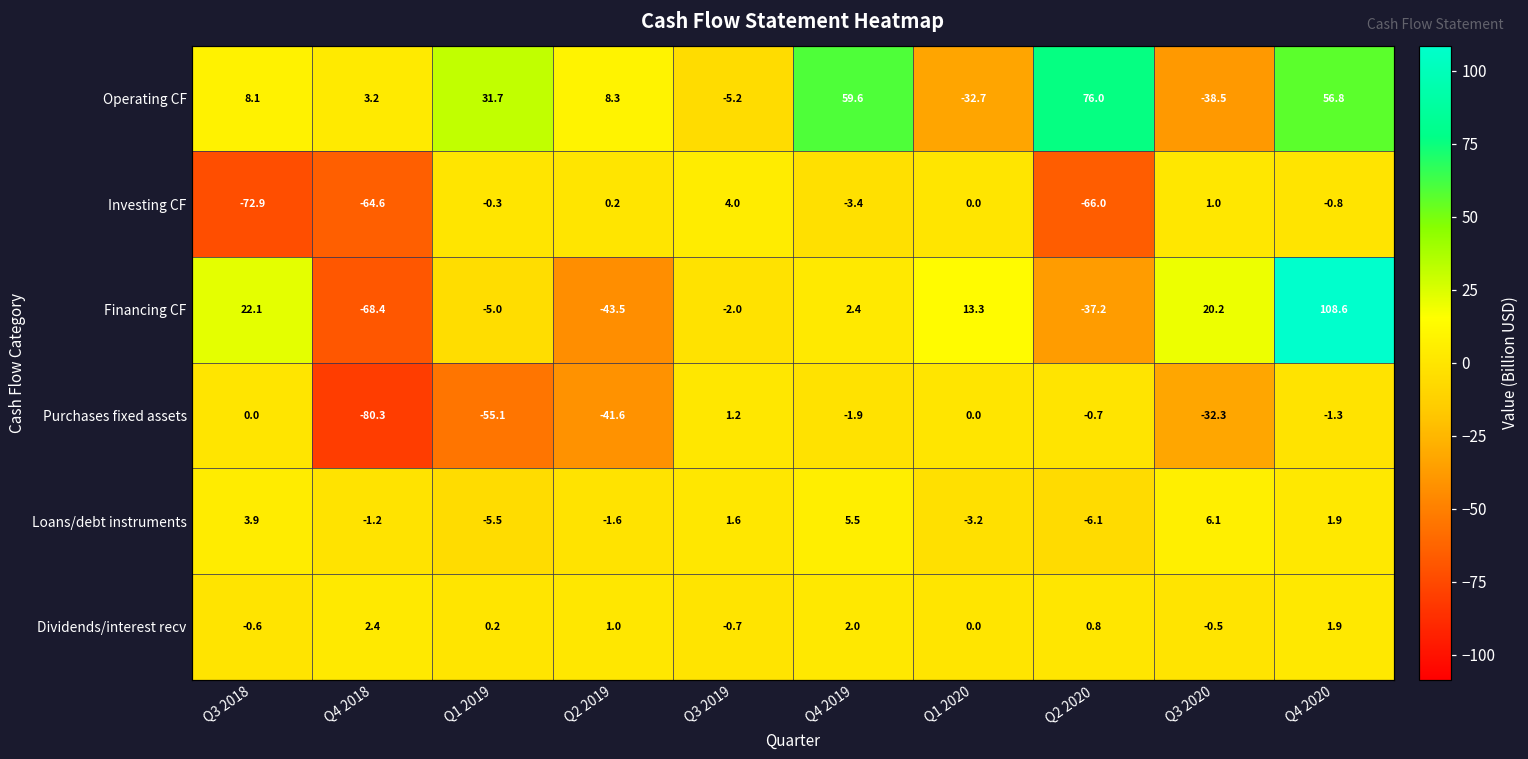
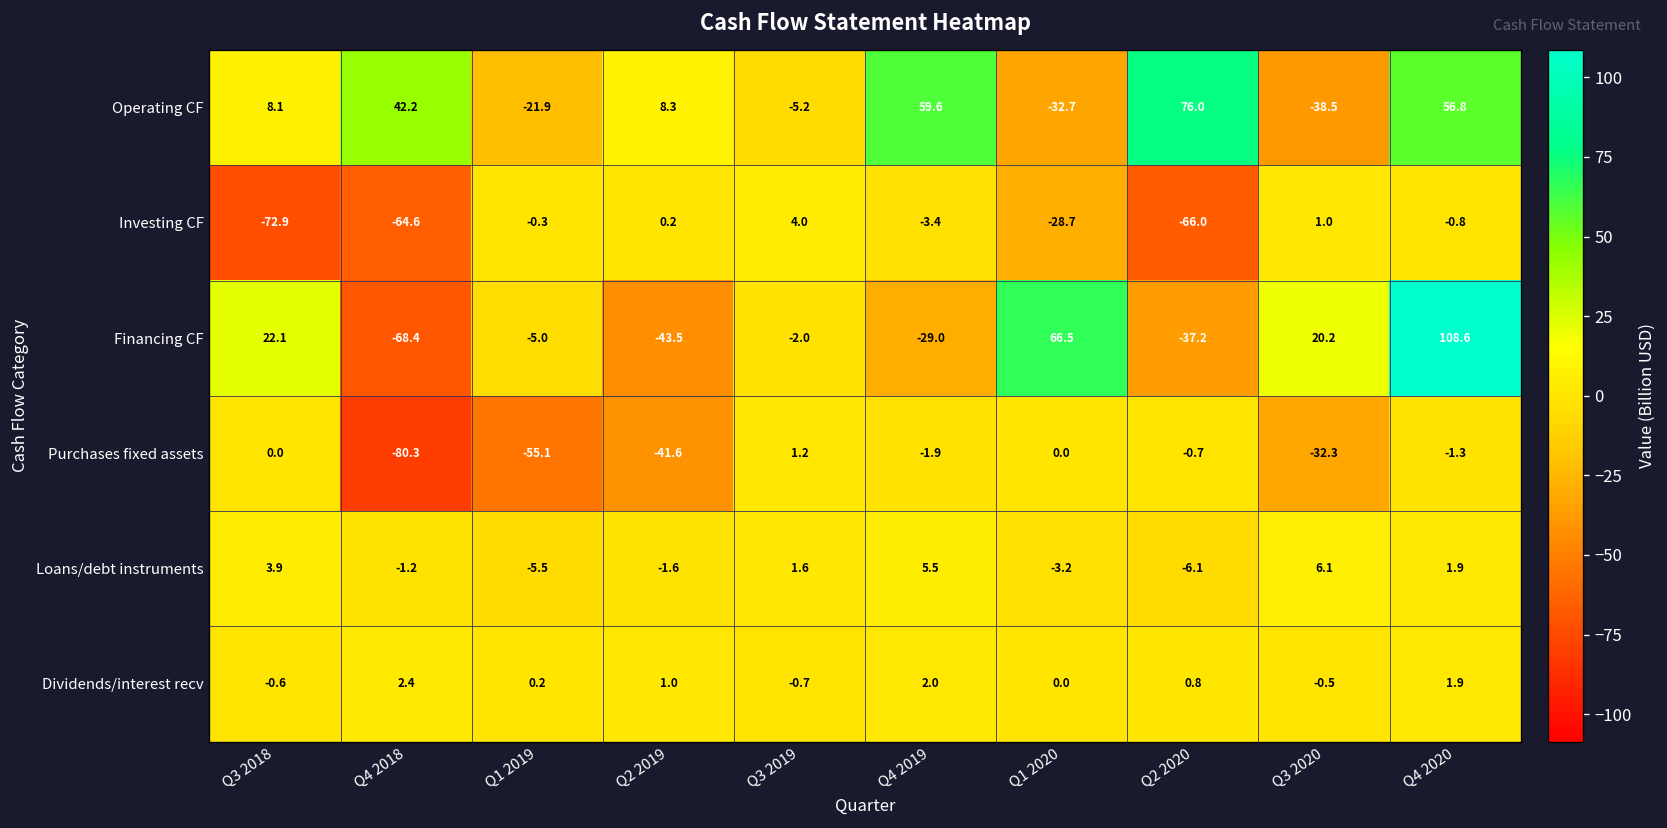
Operating CF, Q4 2018: 3.2 -> 42.2
Operating CF, Q1 2019: 31.7 -> -21.9
Investing CF, Q1 2020: 0.0 -> -28.7
Financing CF, Q4 2019: 2.4 -> -29.0
Financing CF, Q1 2020: 13.3 -> 66.5
